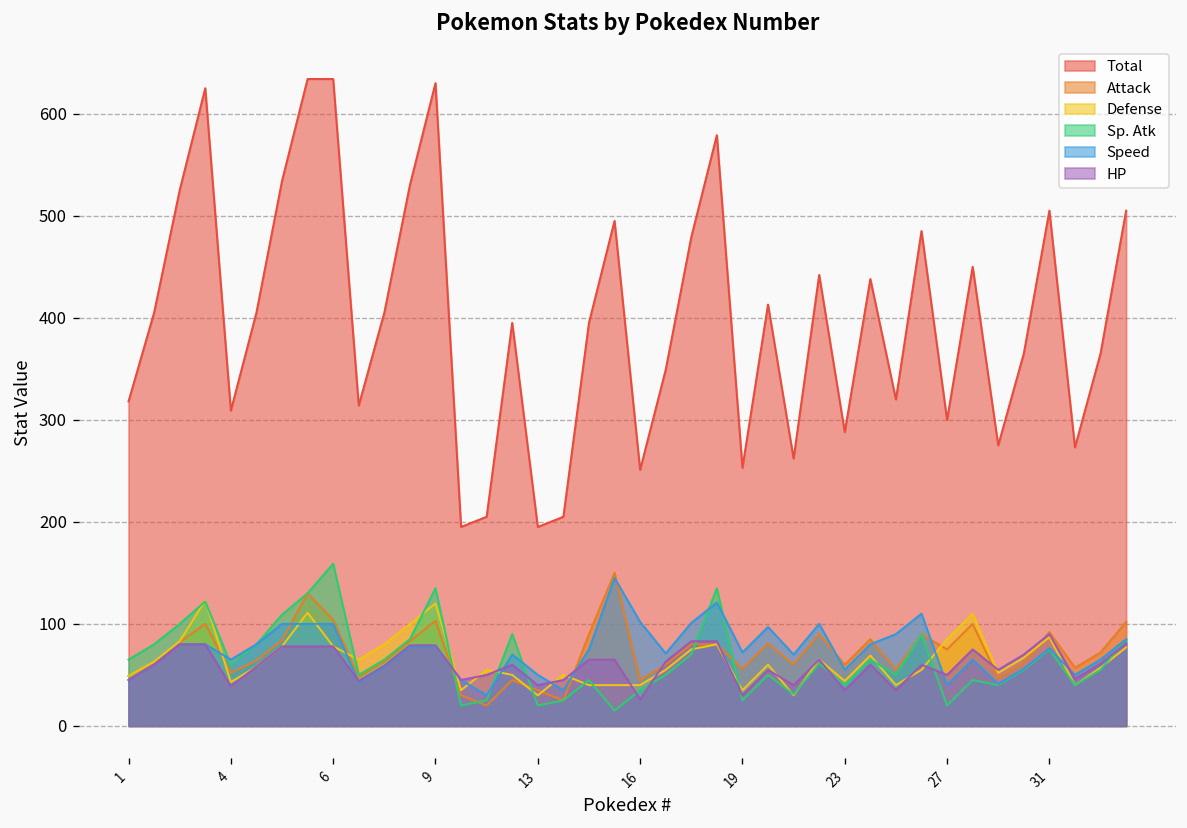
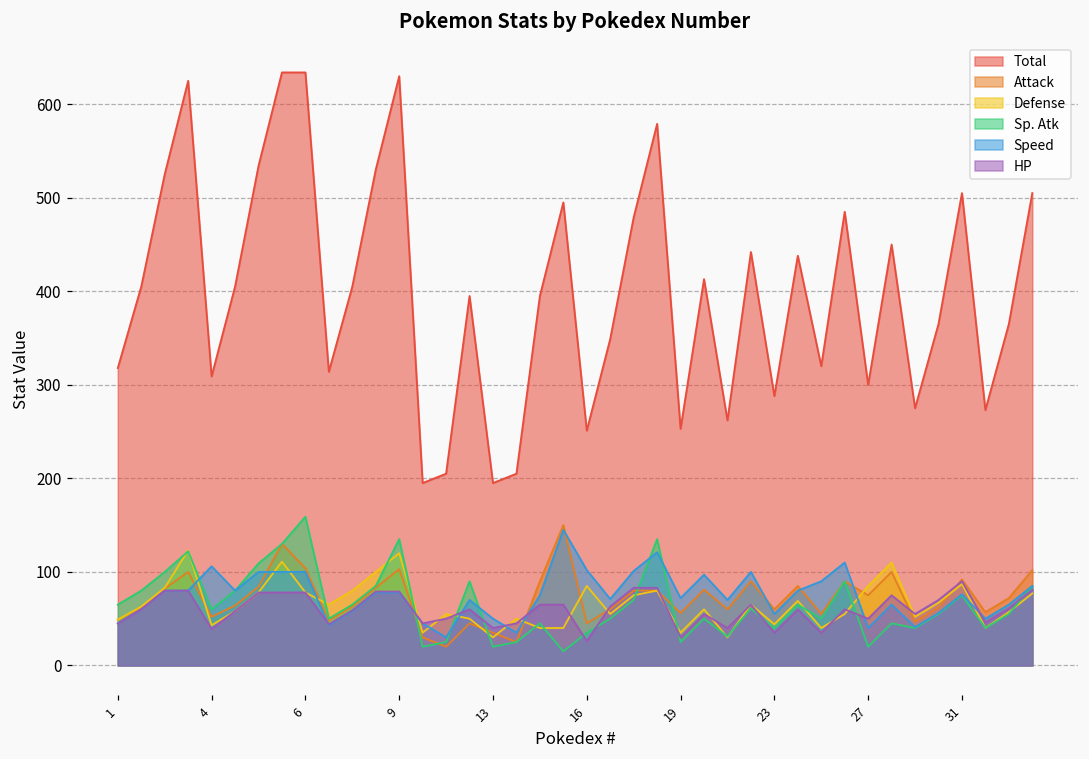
Speed, 4: 70 -> 110
Defense, 16: 40 -> 90
